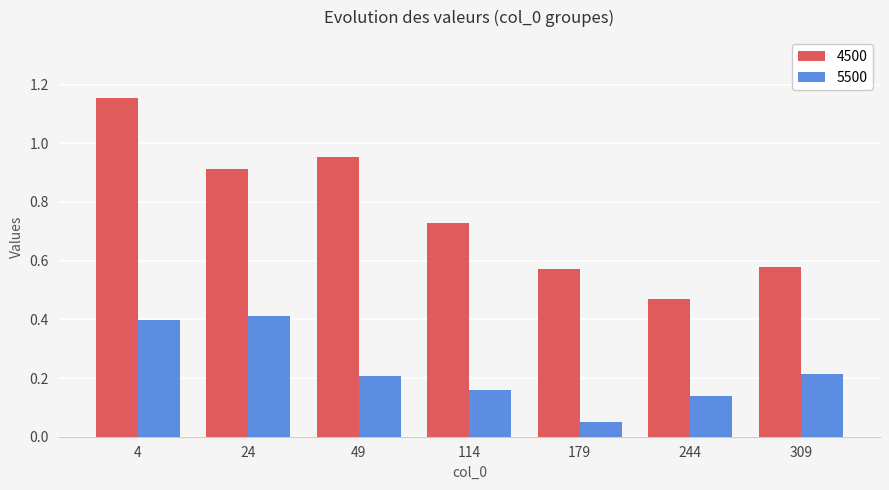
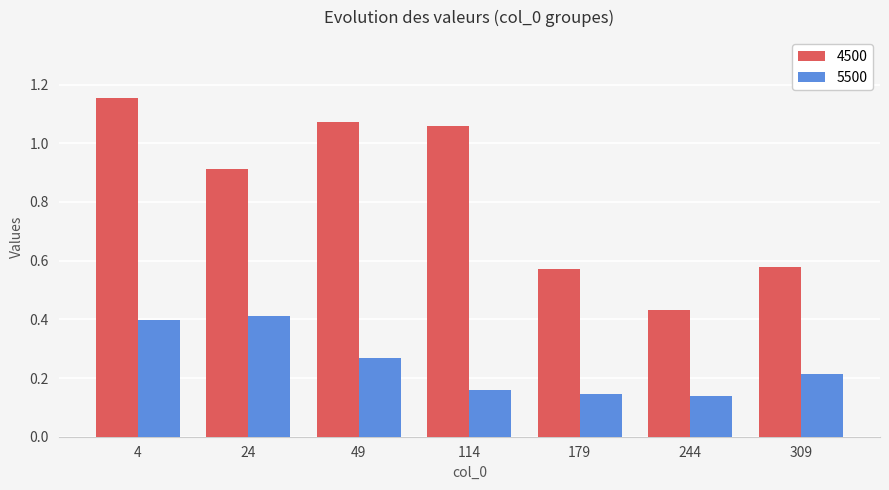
4500, 49: 0.95 -> 1.07
5500, 49: 0.21 -> 0.27
4500, 114: 0.73 -> 1.06
5500, 179: 0.05 -> 0.15
4500, 244: 0.47 -> 0.43
